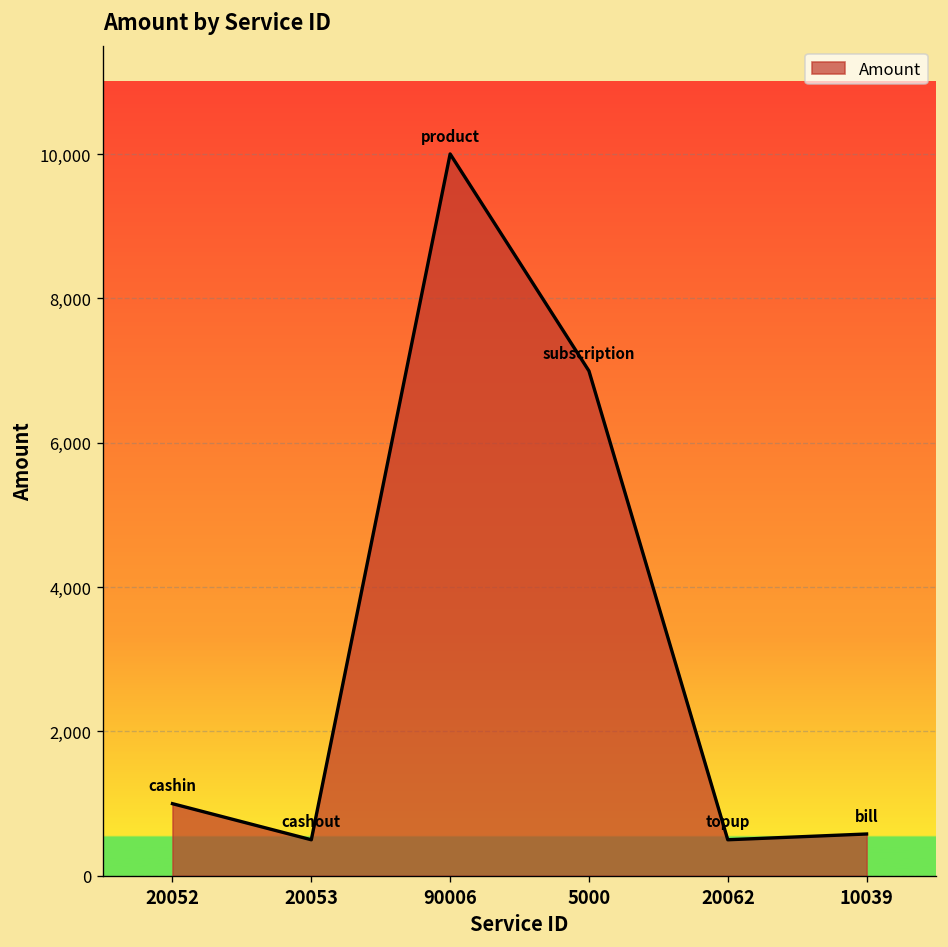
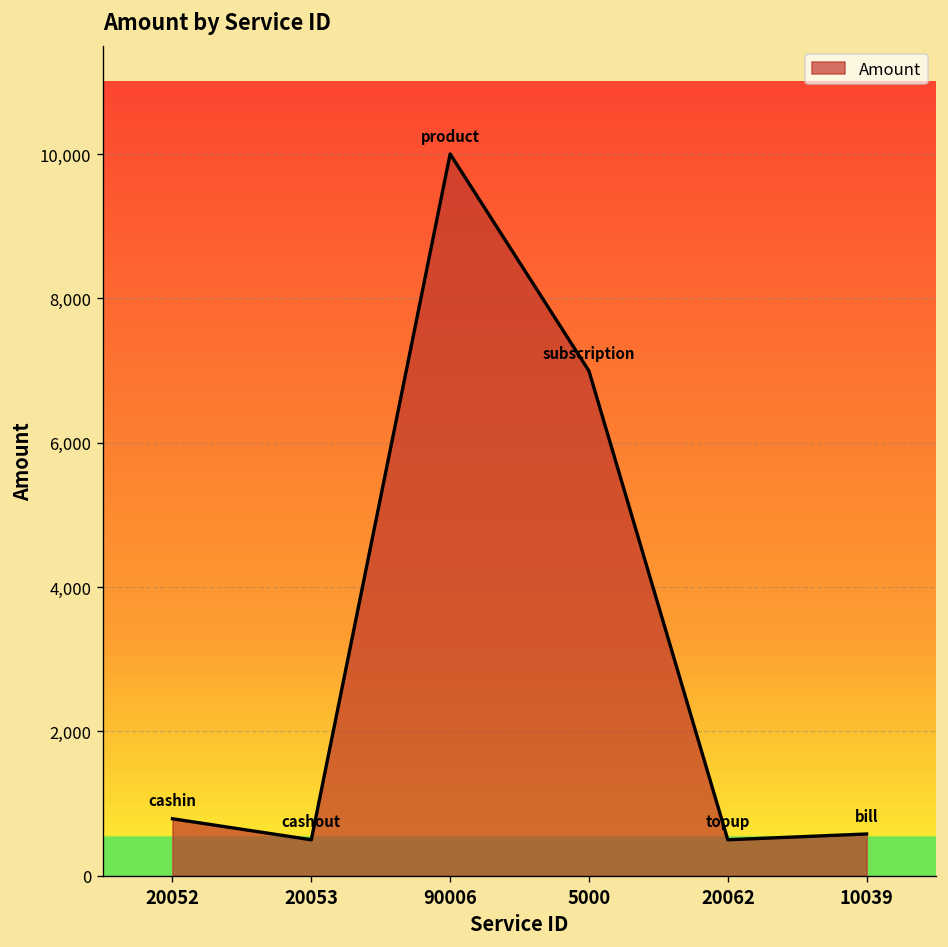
20052: 1,000 -> 800
